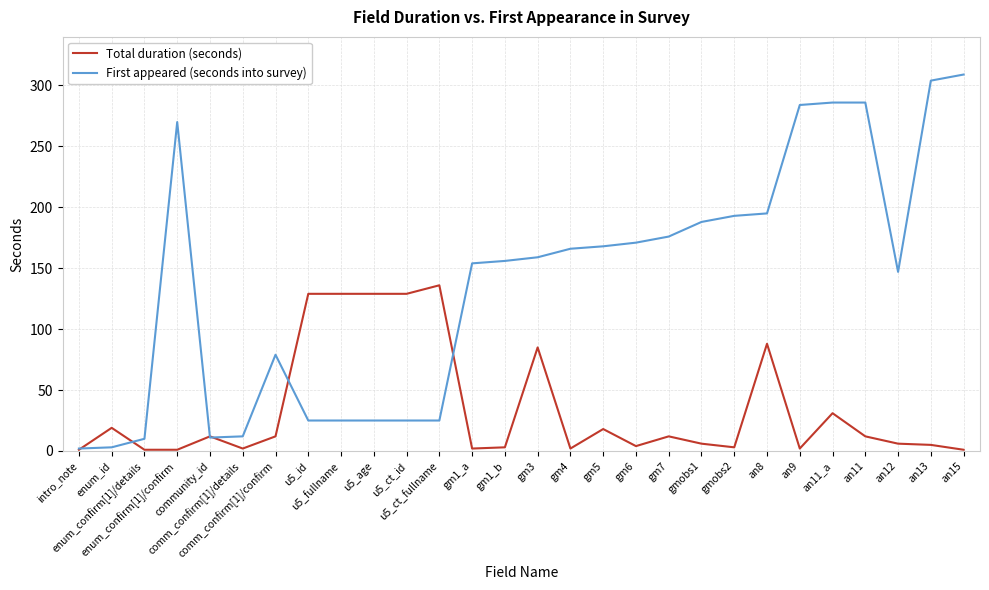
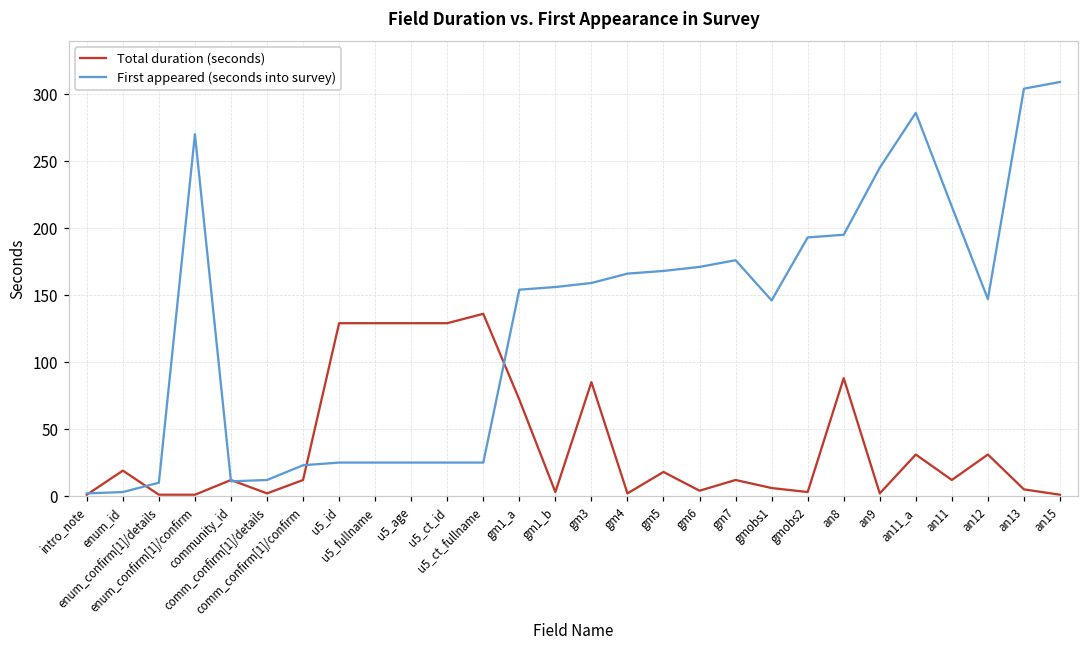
First appeared (seconds into survey), comm_confirm[1]/confirm: 79 -> 23
Total duration (seconds), gm1_a: 2 -> 72
First appeared (seconds into survey), gmobs1: 188 -> 146
First appeared (seconds into survey), an9: 284 -> 245
First appeared (seconds into survey), an11: 286 -> 216
Total duration (seconds), an12: 6 -> 31
